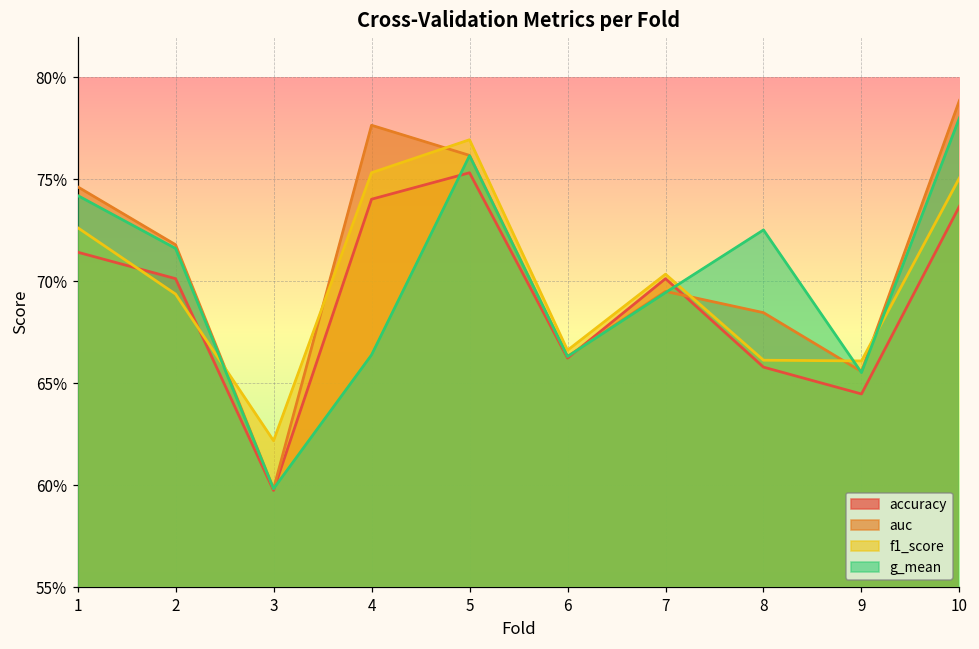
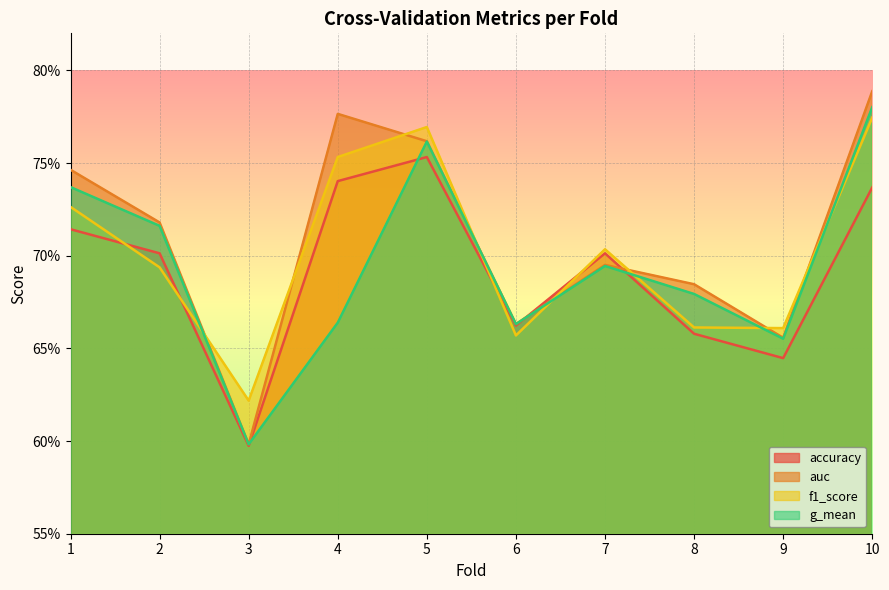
g_mean, 1: 74.2% -> 73.7%
f1_score, 6: 66.6% -> 65.7%
g_mean, 8: 72.5% -> 67.9%
f1_score, 10: 75.1% -> 77.5%
